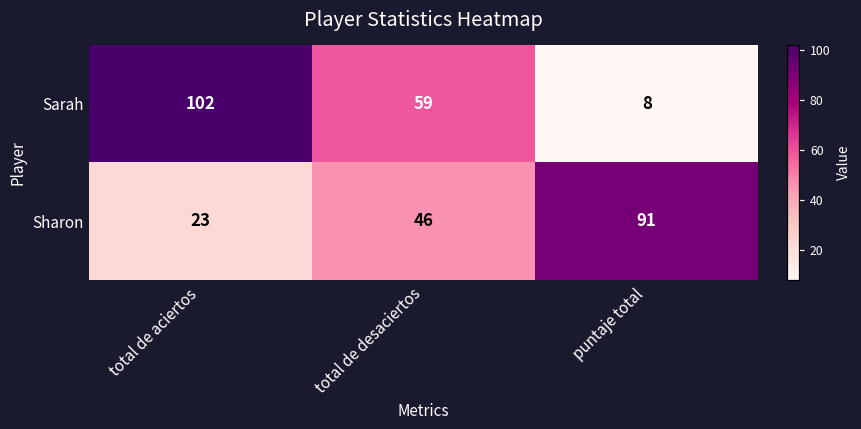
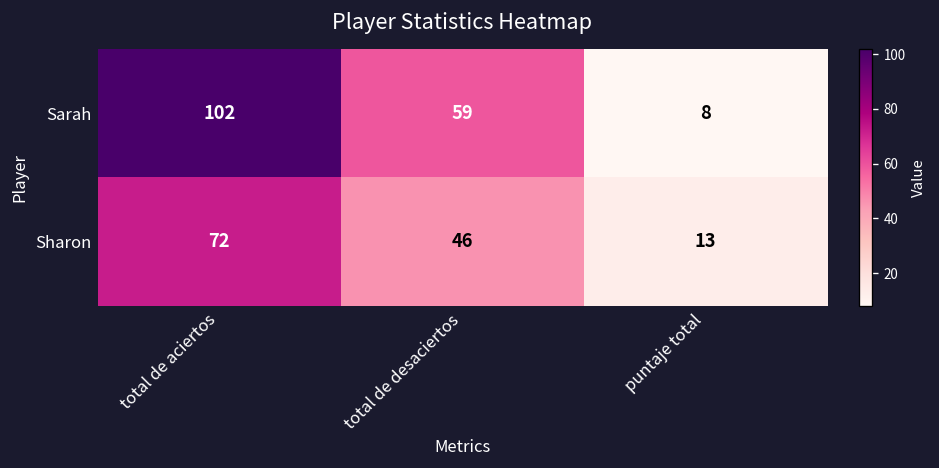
Sharon, total de aciertos: 23 -> 72
Sharon, puntaje total: 91 -> 13
